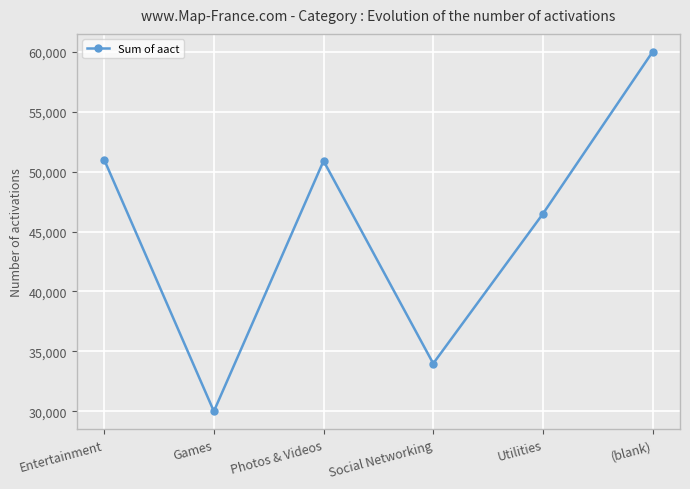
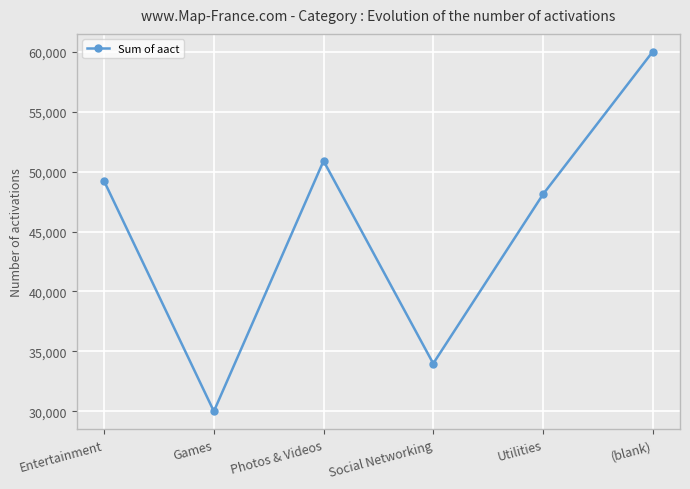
Entertainment: 51,000 -> 49,200
Utilities: 46,500 -> 48,100
